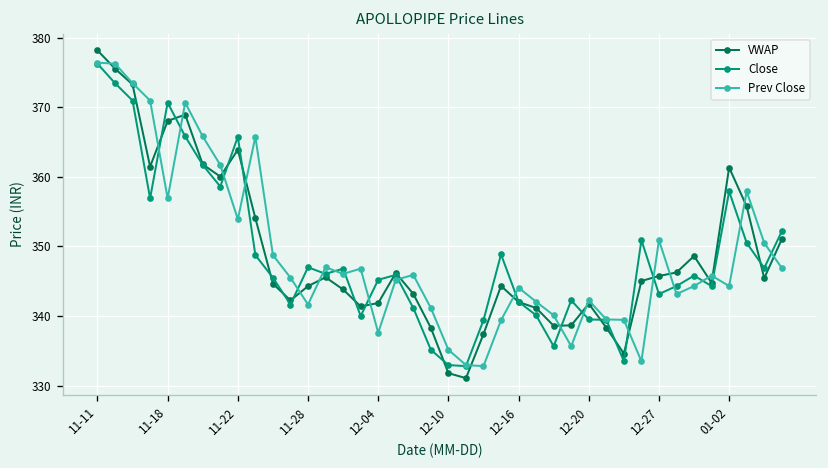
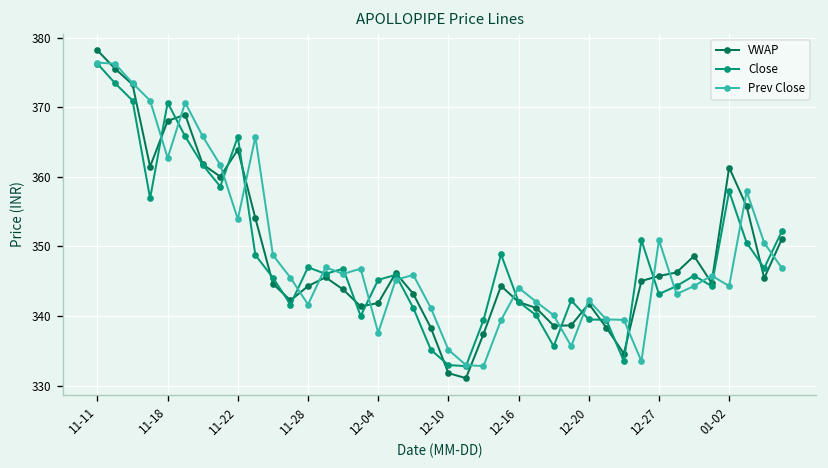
Prev Close, 11-18: 357 -> 363
